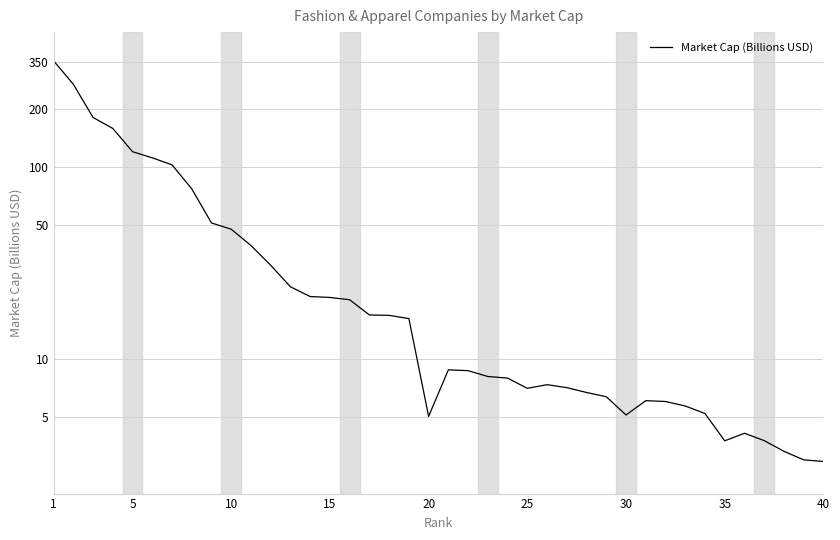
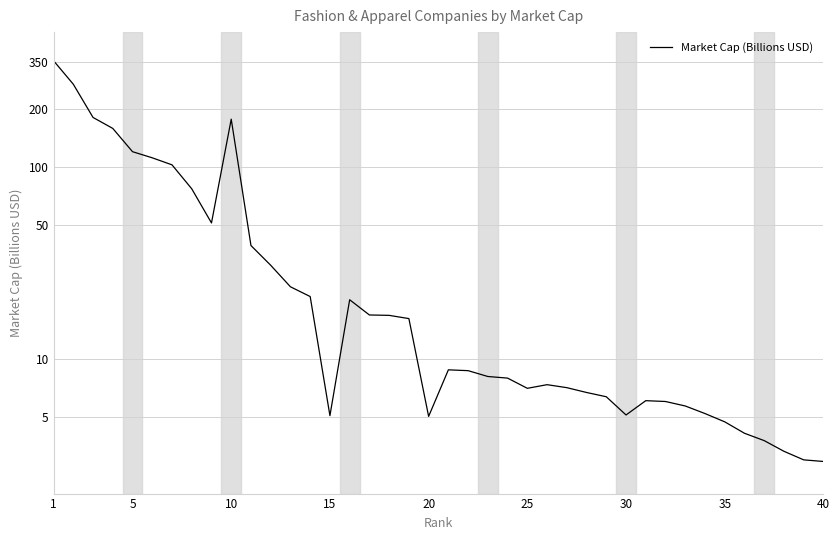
10: 47 -> 180
15: 21 -> 5.1
35: 3.8 -> 4.7
